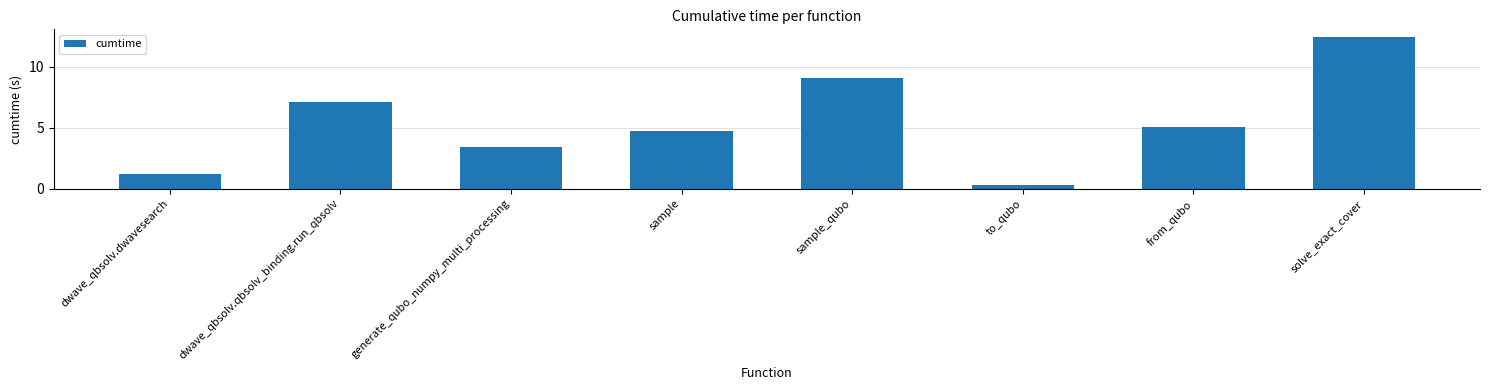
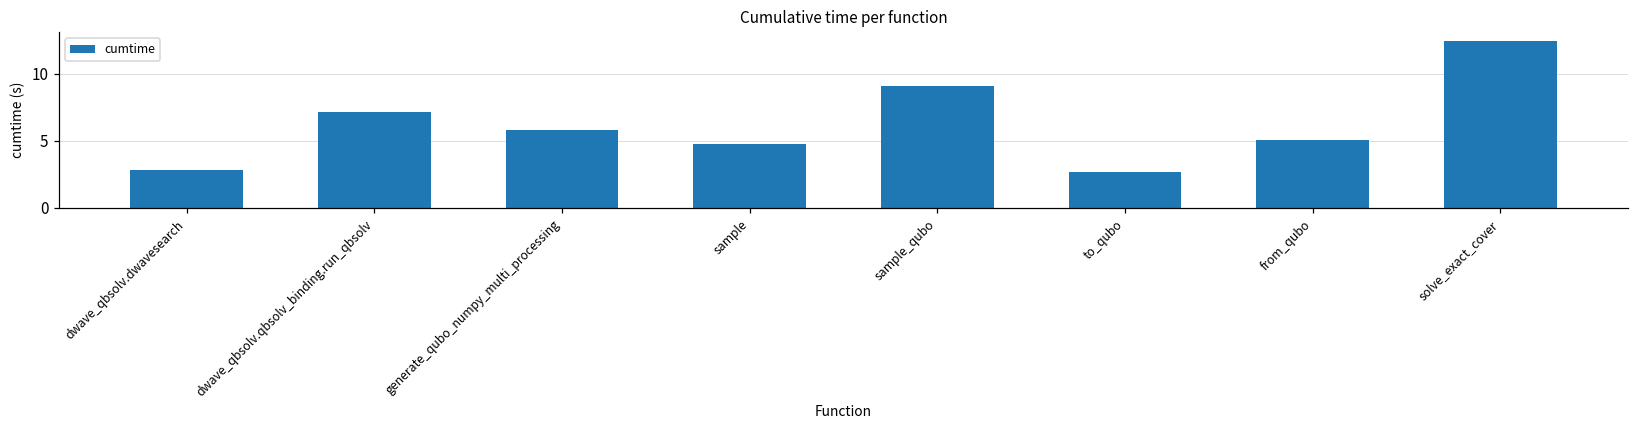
dwave_qbsolv.dwavesearch: 1.2 -> 2.8
generate_qubo_numpy_multi_processing: 3.4 -> 5.8
to_qubo: 0.3 -> 2.6
